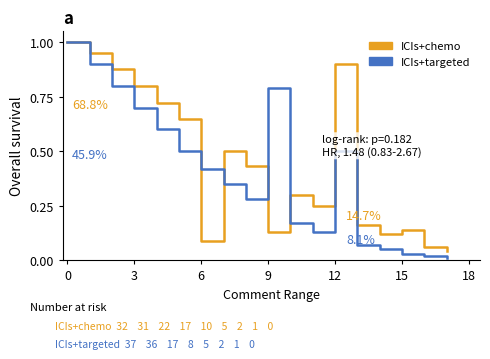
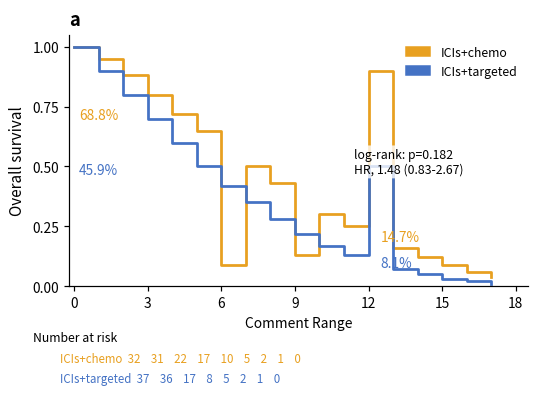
ICIs+targeted, 9: 0.79 -> 0.22
ICIs+chemo, 15: 0.14 -> 0.09
